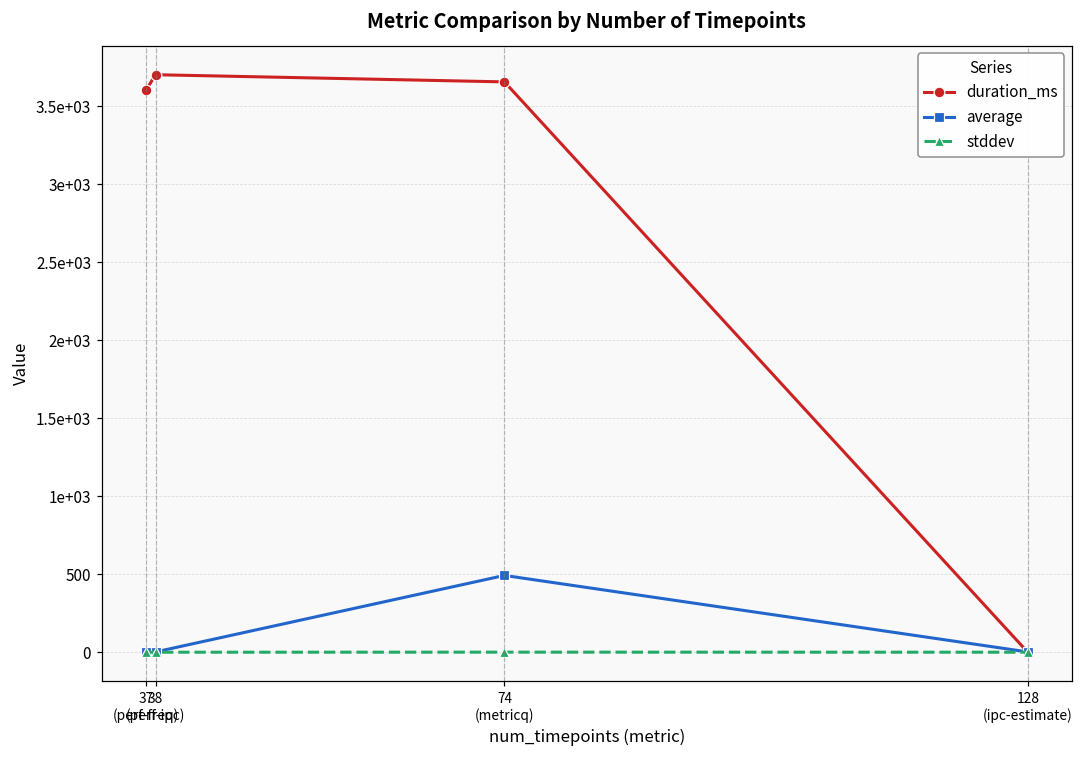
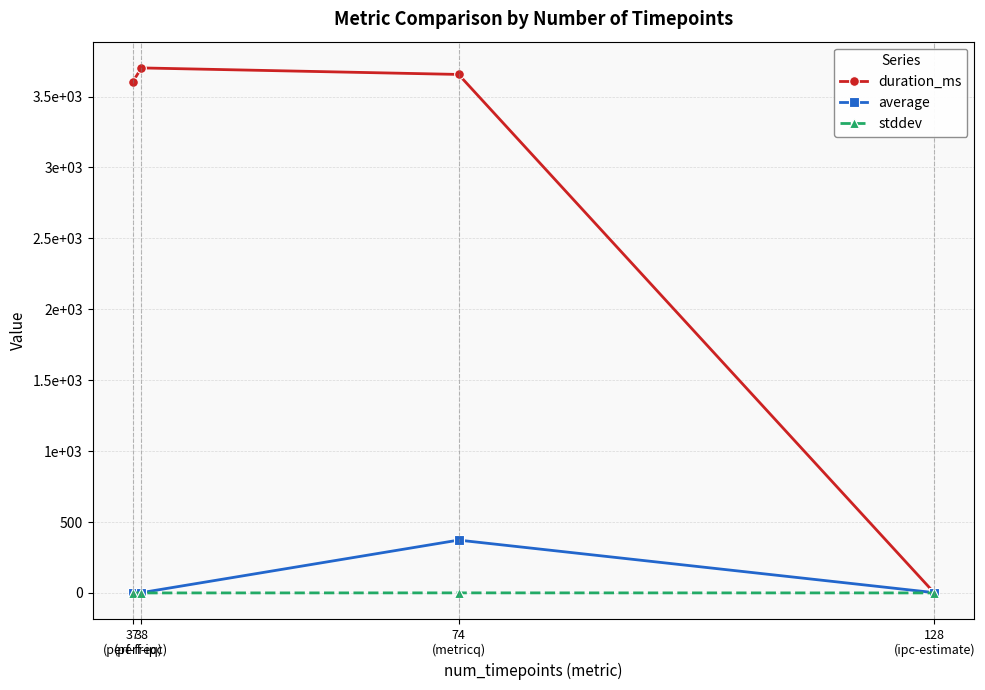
average, 74 (metricq): 490 -> 370
